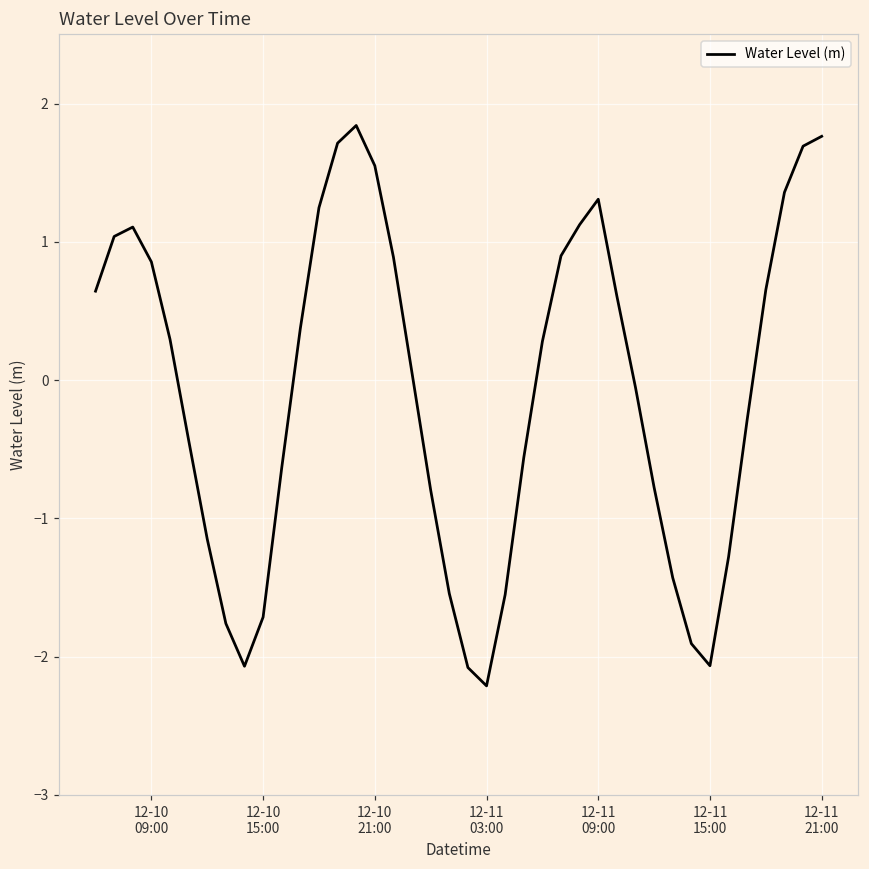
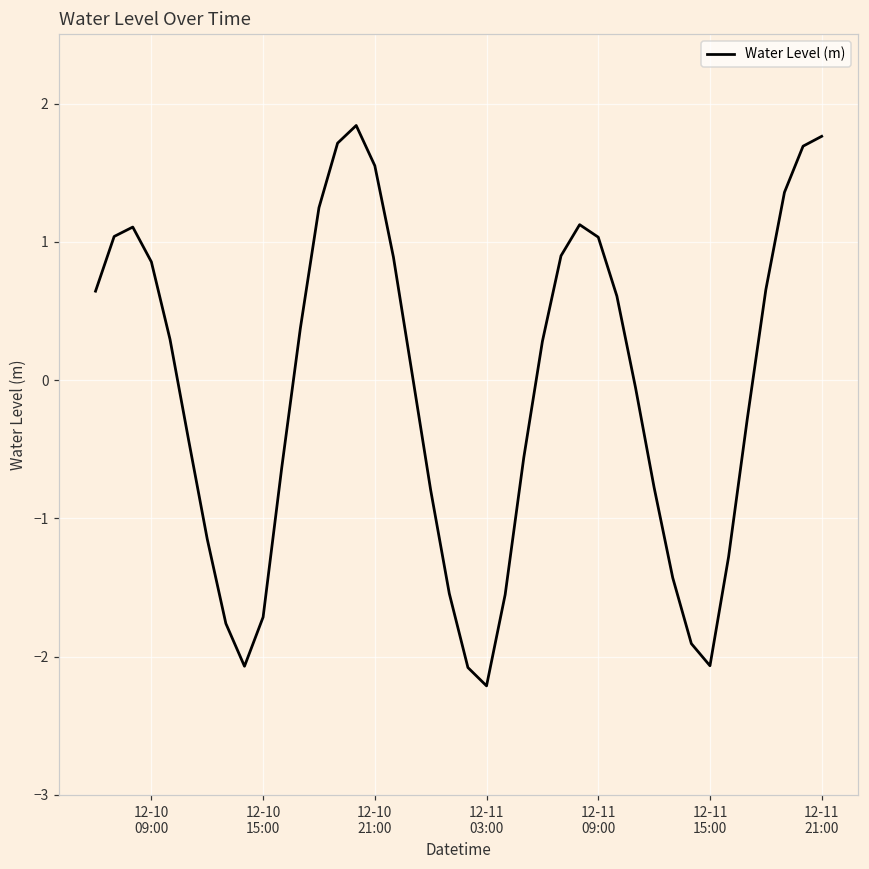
12-11 09:00: 1.31 -> 1.03
